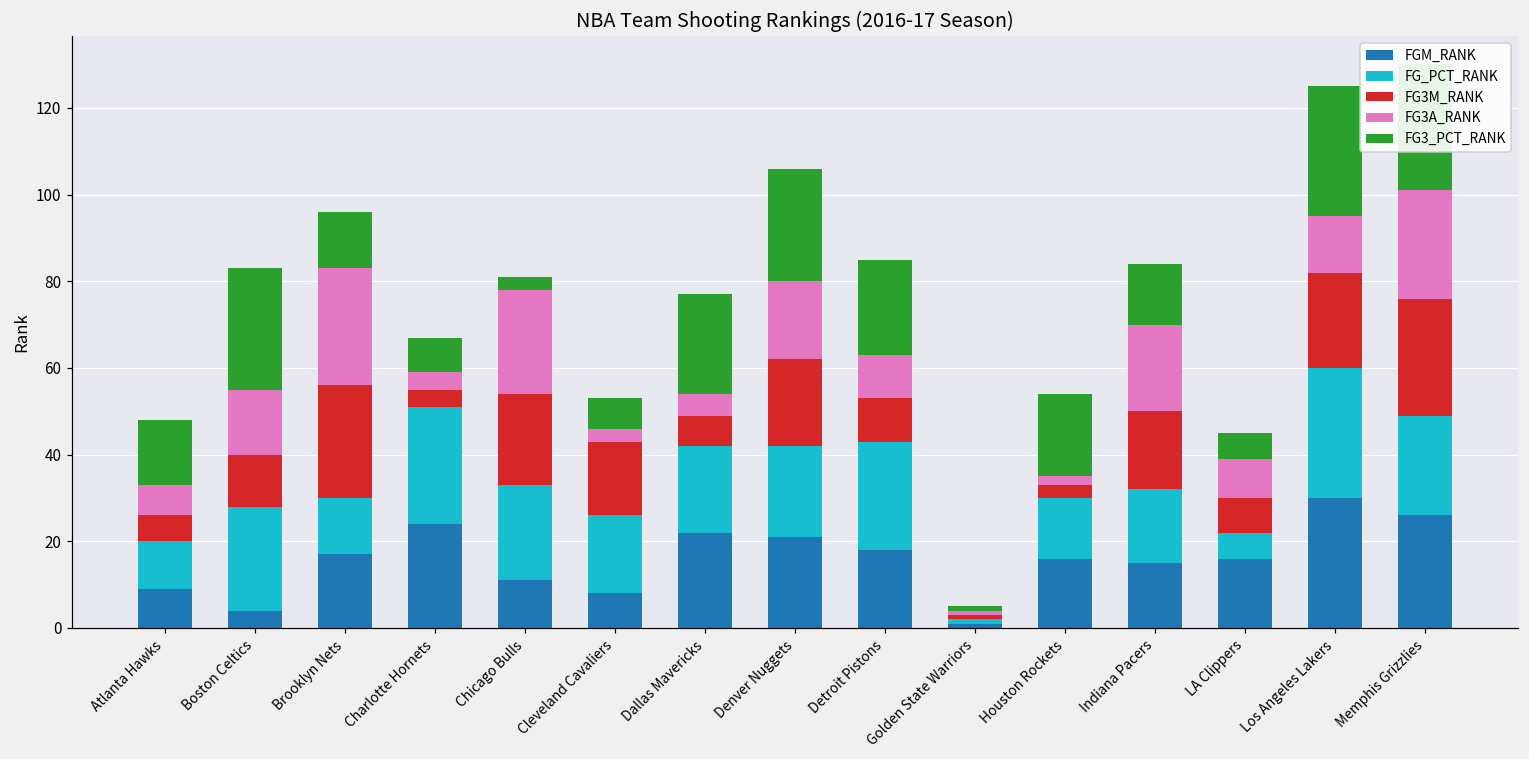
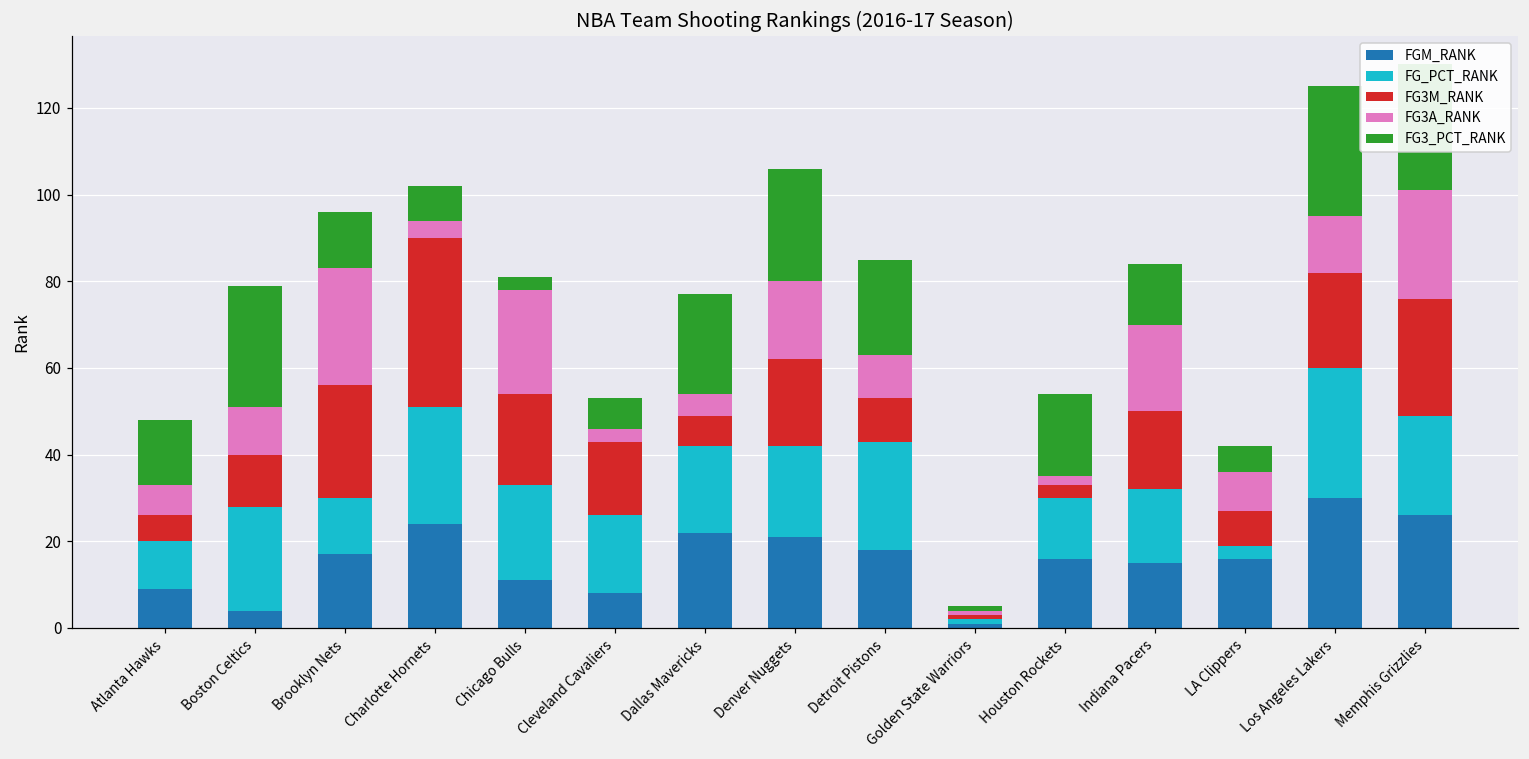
FG3A_RANK, Boston Celtics: 15 -> 11
FG3M_RANK, Charlotte Hornets: 4 -> 39
FG_PCT_RANK, LA Clippers: 6 -> 3
